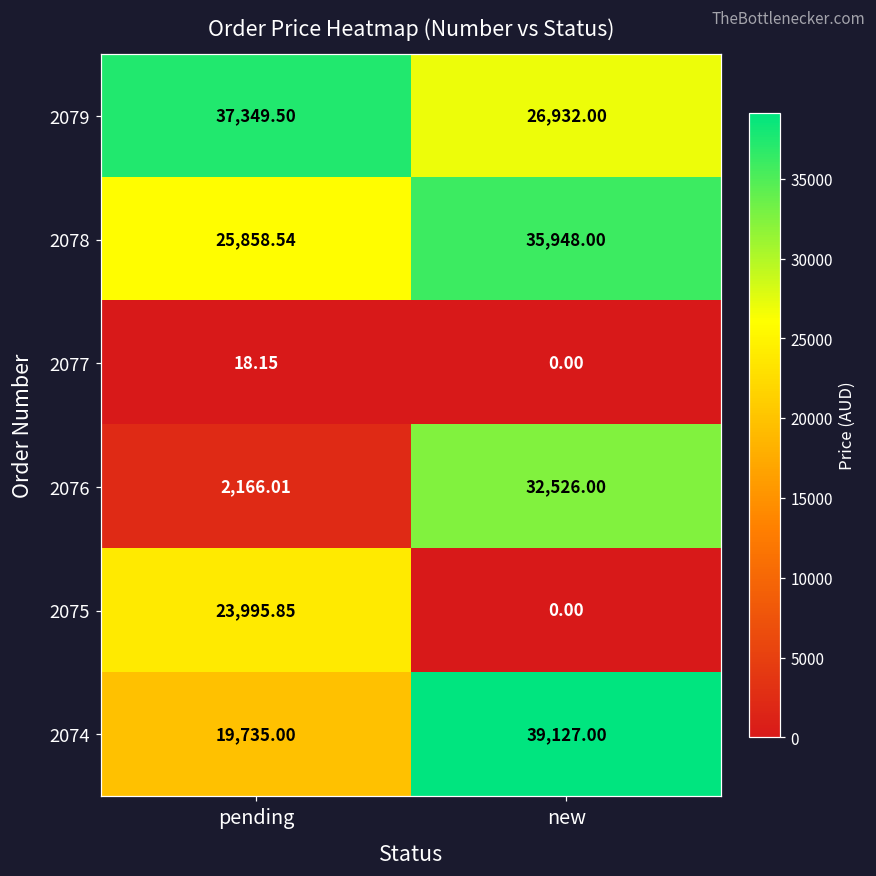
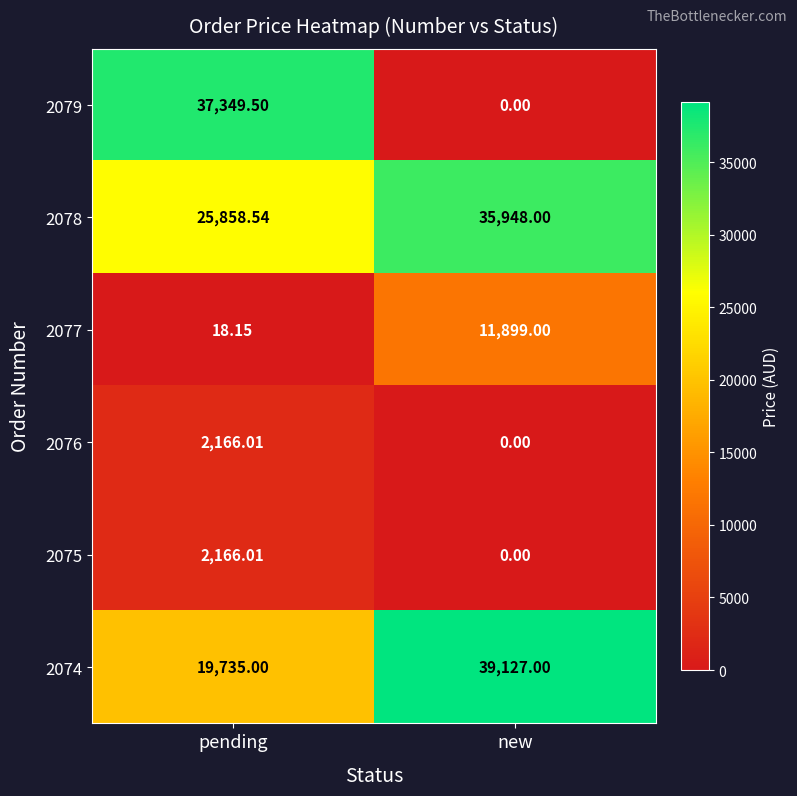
2079, new: 26,932.00 -> 0.00
2077, new: 0.00 -> 11,899.00
2076, new: 32,526.00 -> 0.00
2075, pending: 23,995.85 -> 2,166.01
